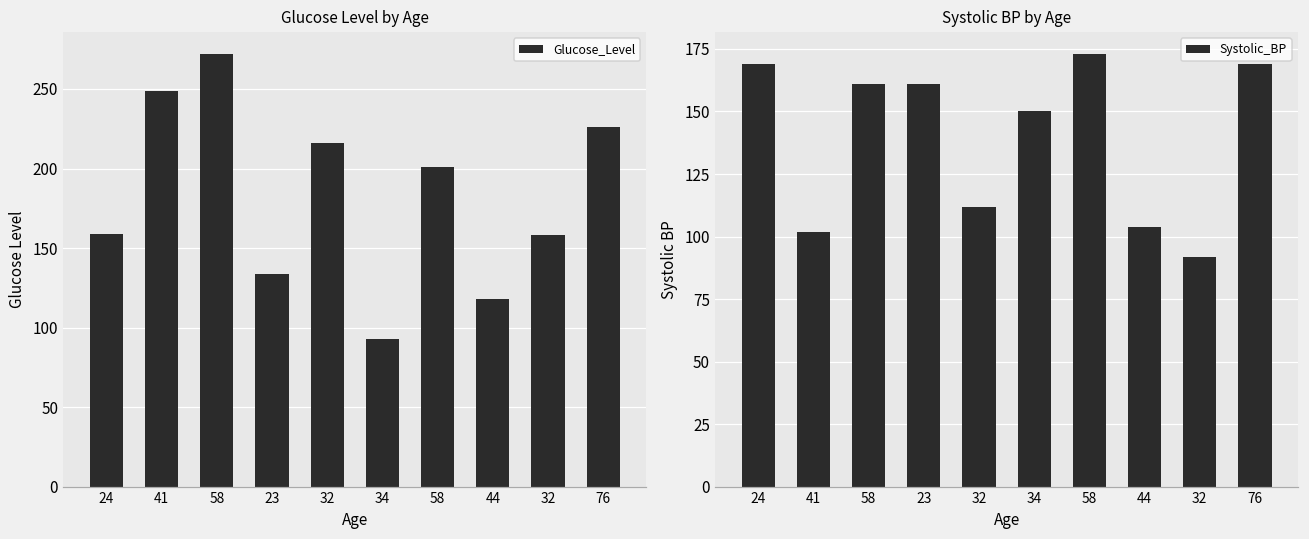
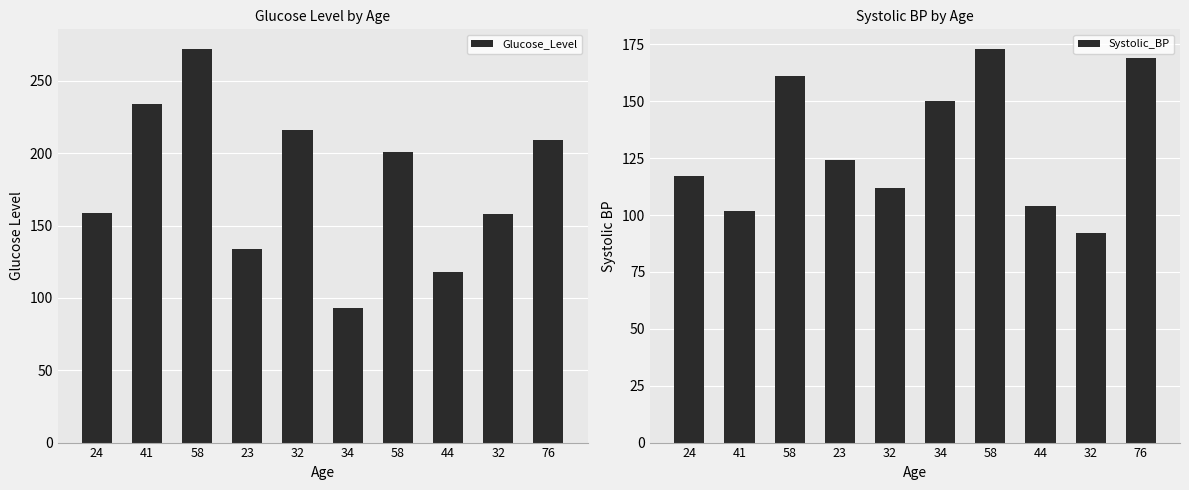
Glucose Level by Age, 41: 249 -> 234
Glucose Level by Age, 76: 226 -> 209
Systolic BP by Age, 24: 169 -> 117
Systolic BP by Age, 23: 161 -> 124
